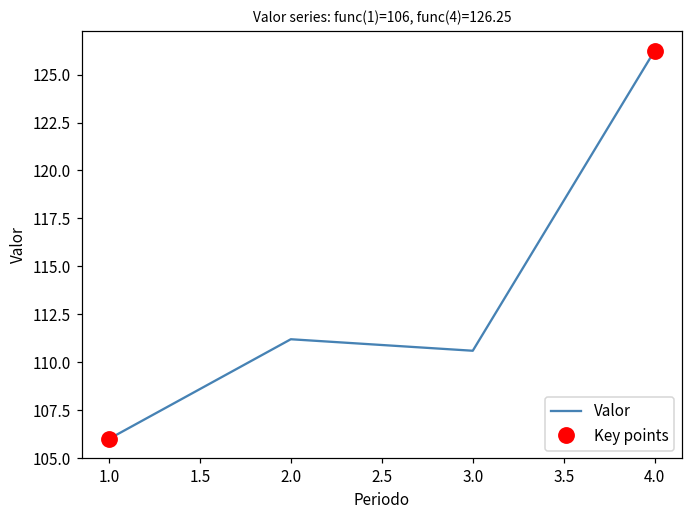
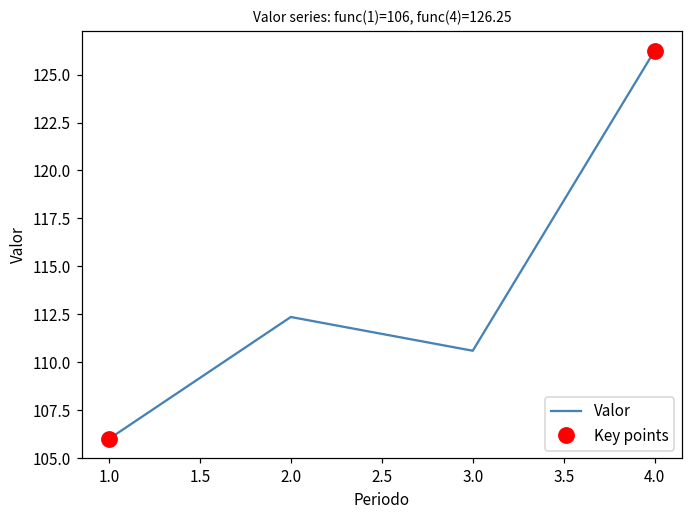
Valor, 2.0: 111.2 -> 112.4
